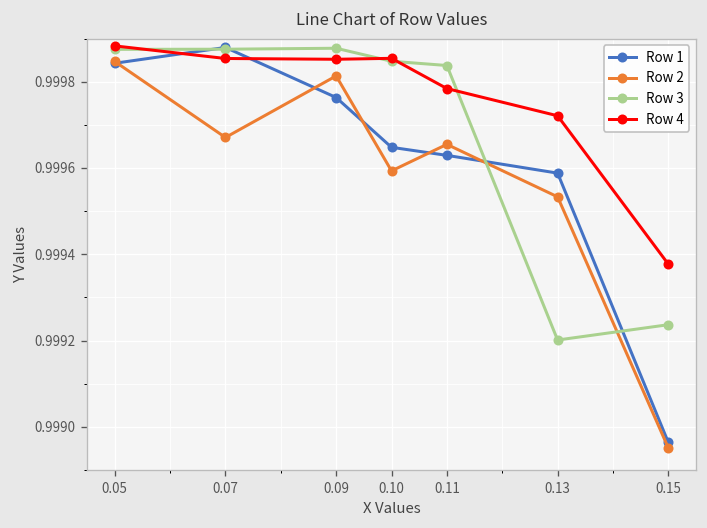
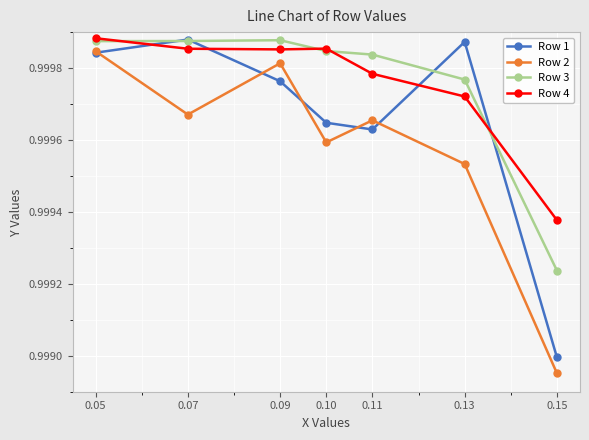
Row 1, 0.13: 0.99959 -> 0.99987
Row 3, 0.13: 0.99920 -> 0.99977
Row 1, 0.15: 0.99896 -> 0.99900
